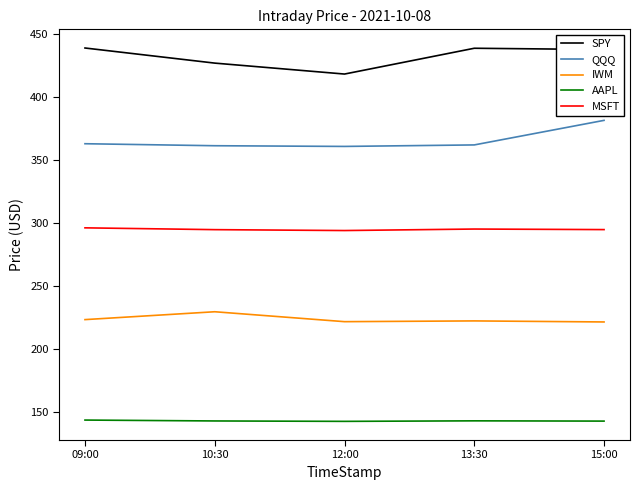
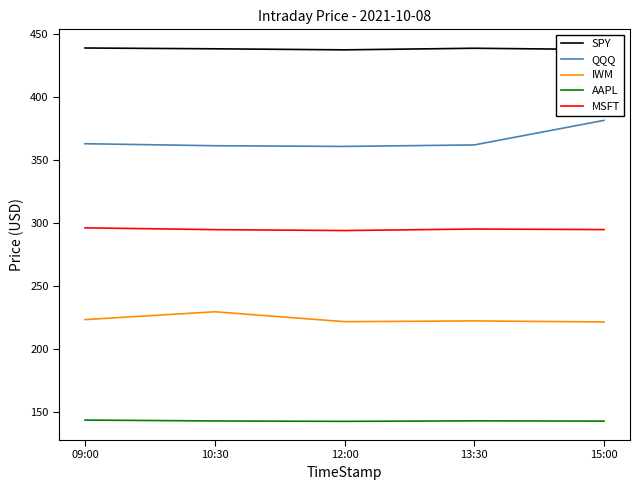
SPY, 10:30: 427 -> 438
SPY, 12:00: 418 -> 437
